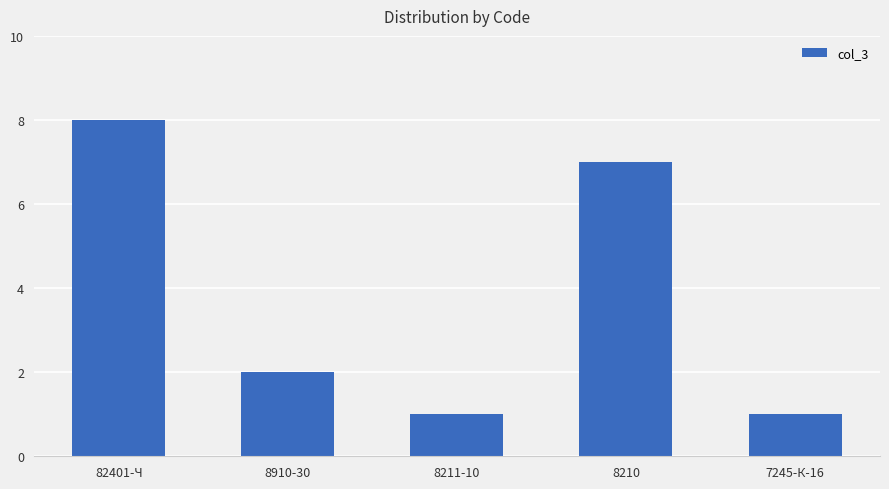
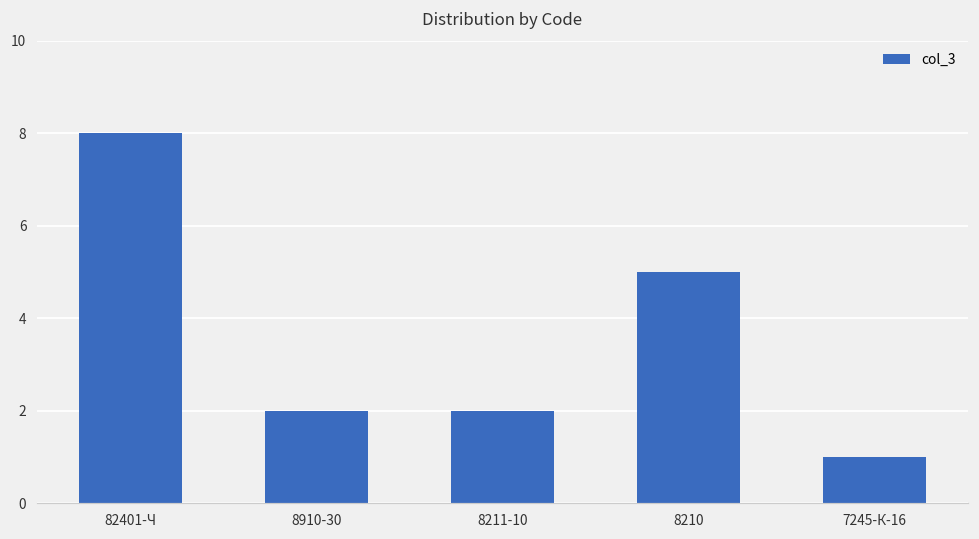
8211-10: 1 -> 2
8210: 7 -> 5
